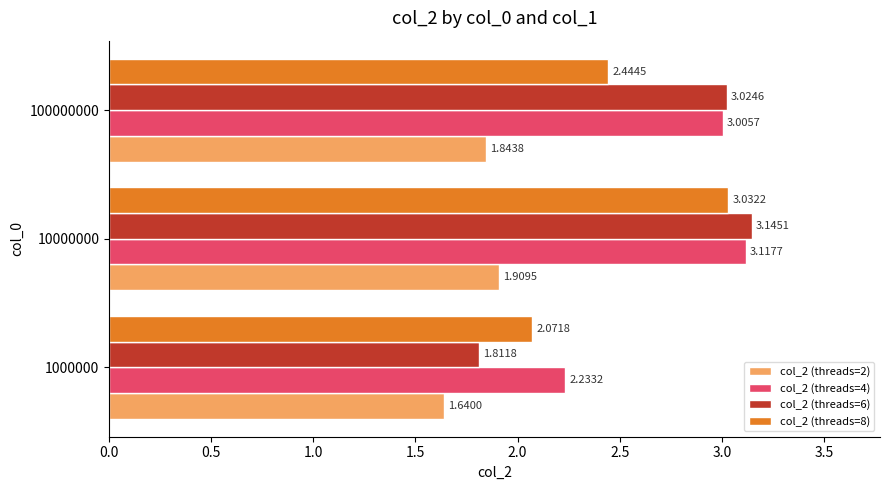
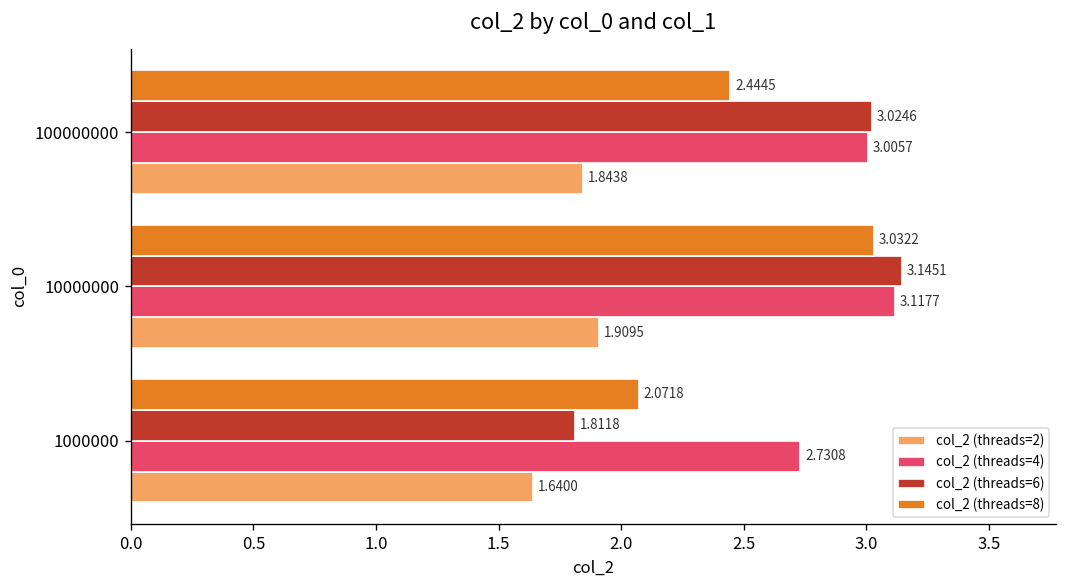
col_2 (threads=4), 1000000: 2.2332 -> 2.7308
